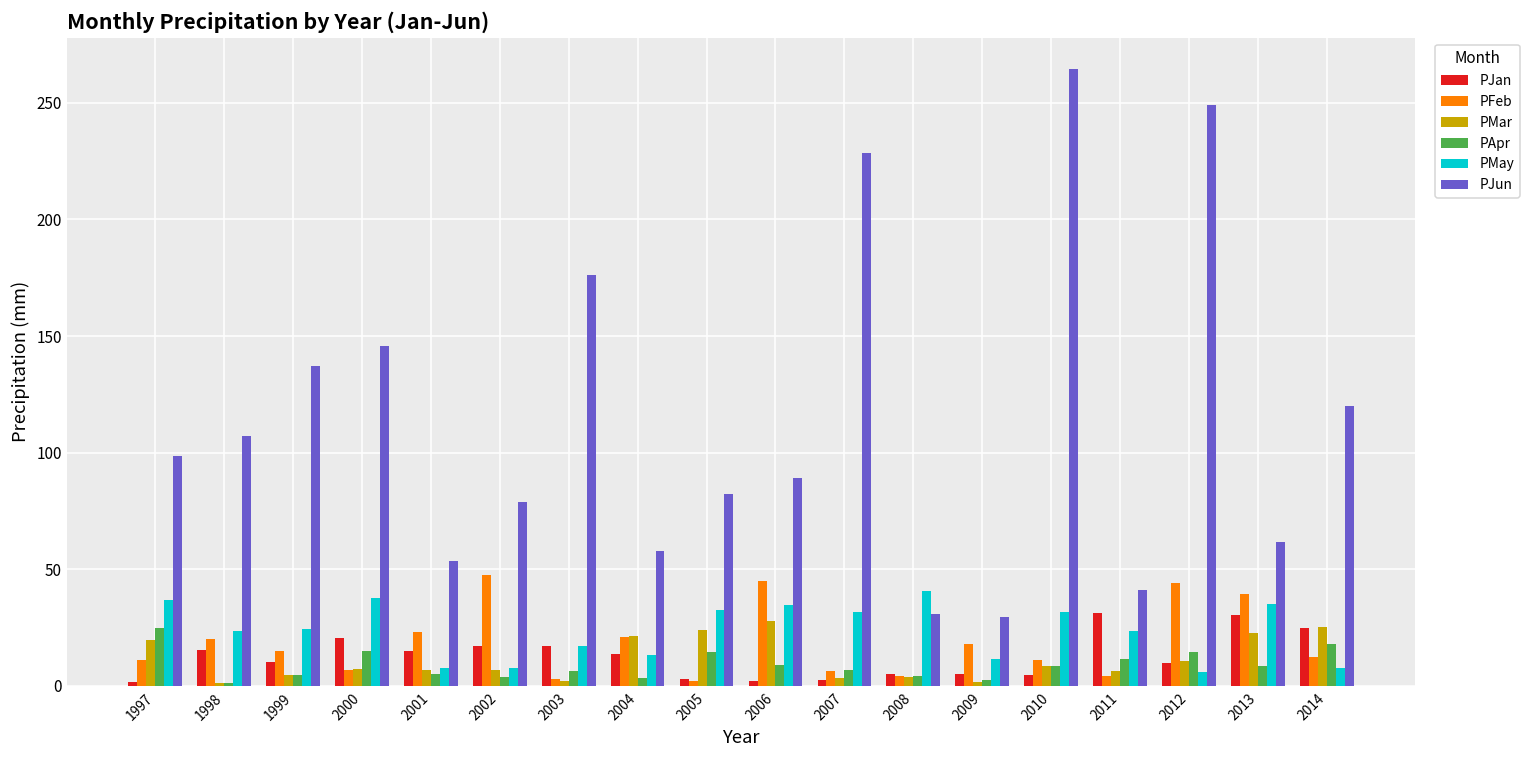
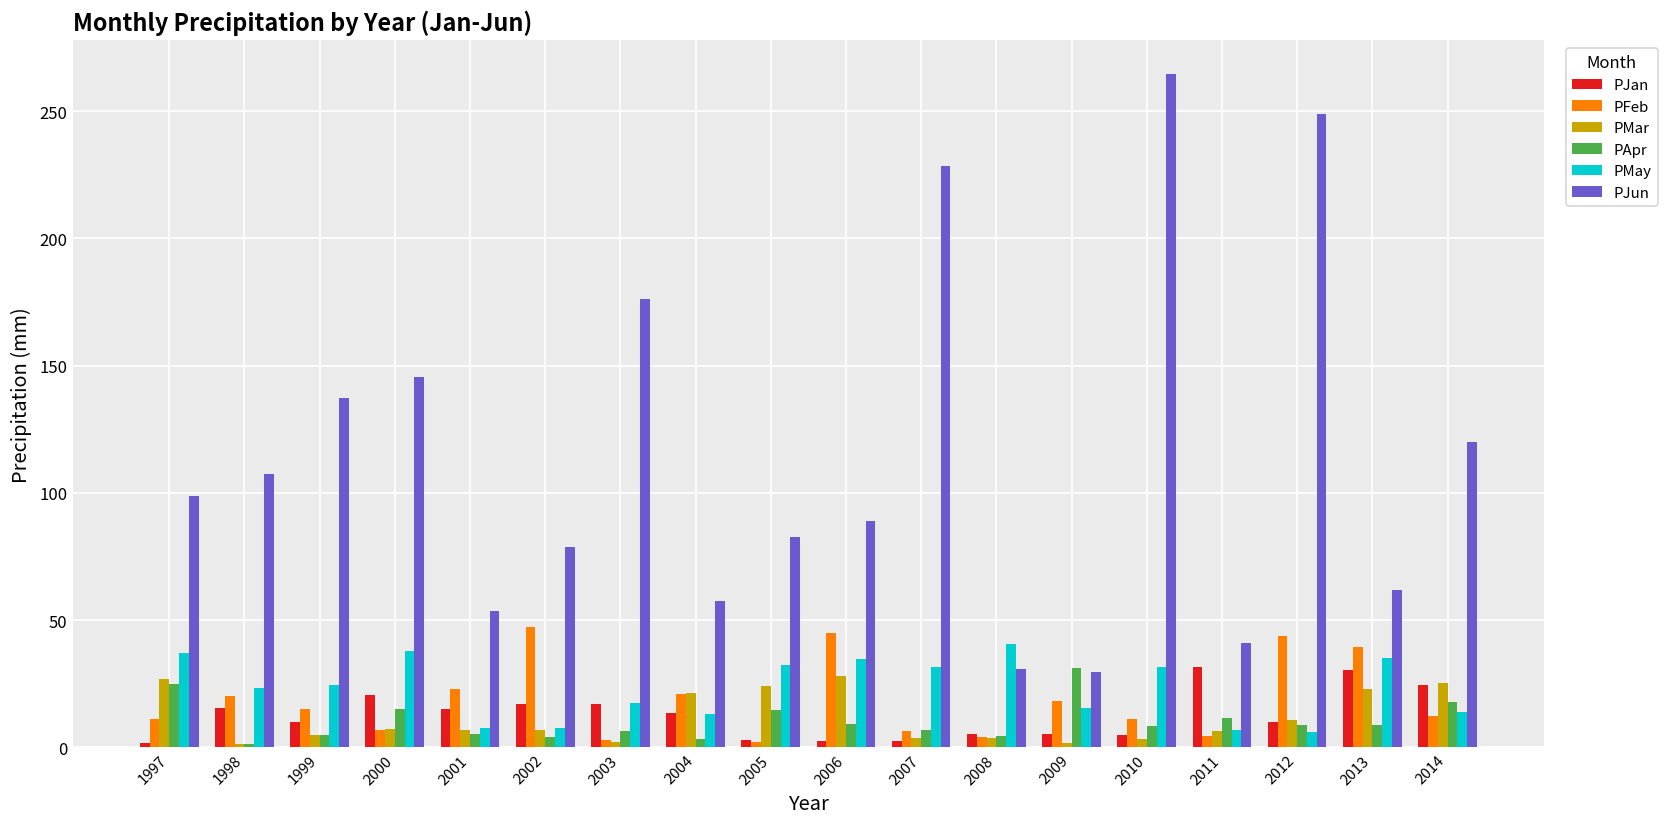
PMar, 1997: 20 -> 27
PApr, 2009: 3 -> 31
PMay, 2009: 11 -> 16
PMar, 2010: 9 -> 3
PMay, 2011: 23 -> 7
PApr, 2012: 15 -> 9
PMay, 2014: 7 -> 14
